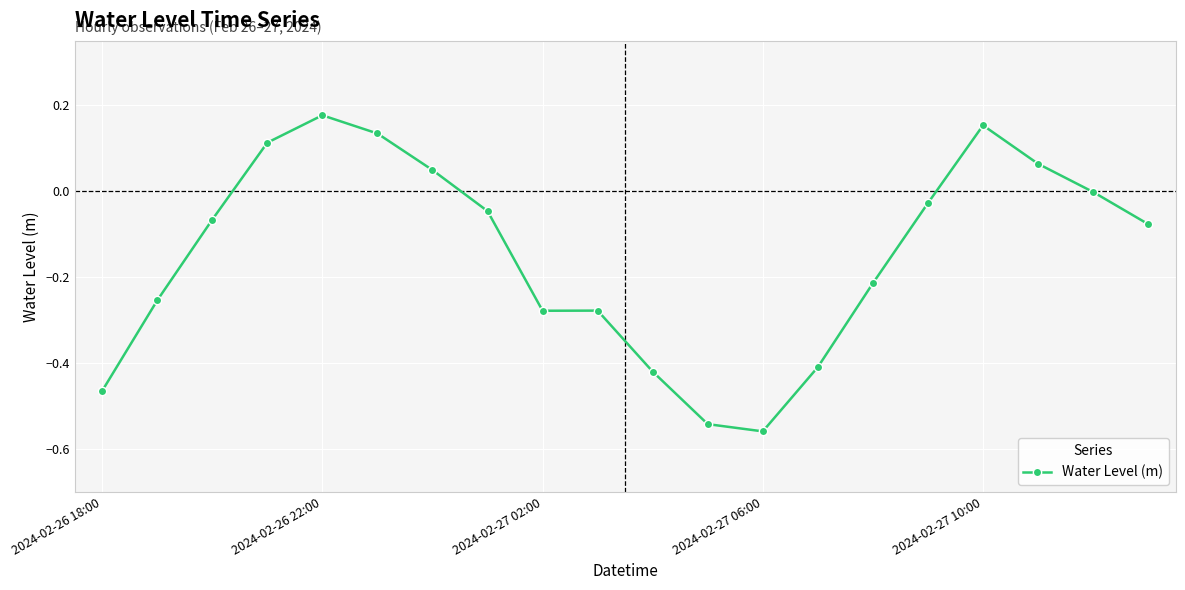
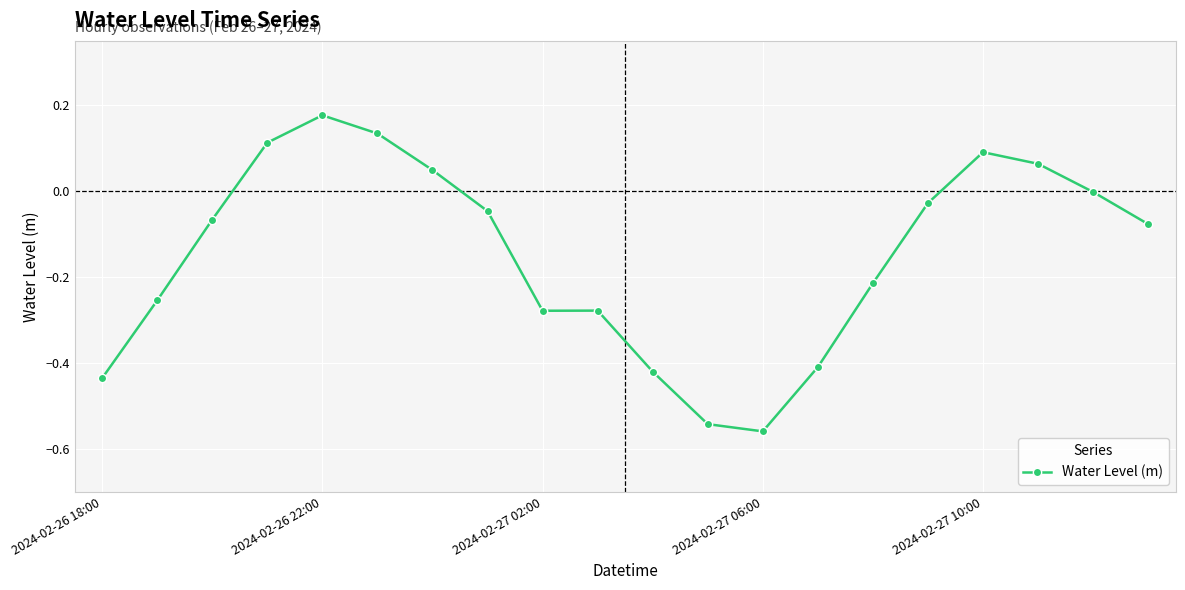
2024-02-26 18:00: -0.46 -> -0.44
2024-02-27 10:00: 0.15 -> 0.09
